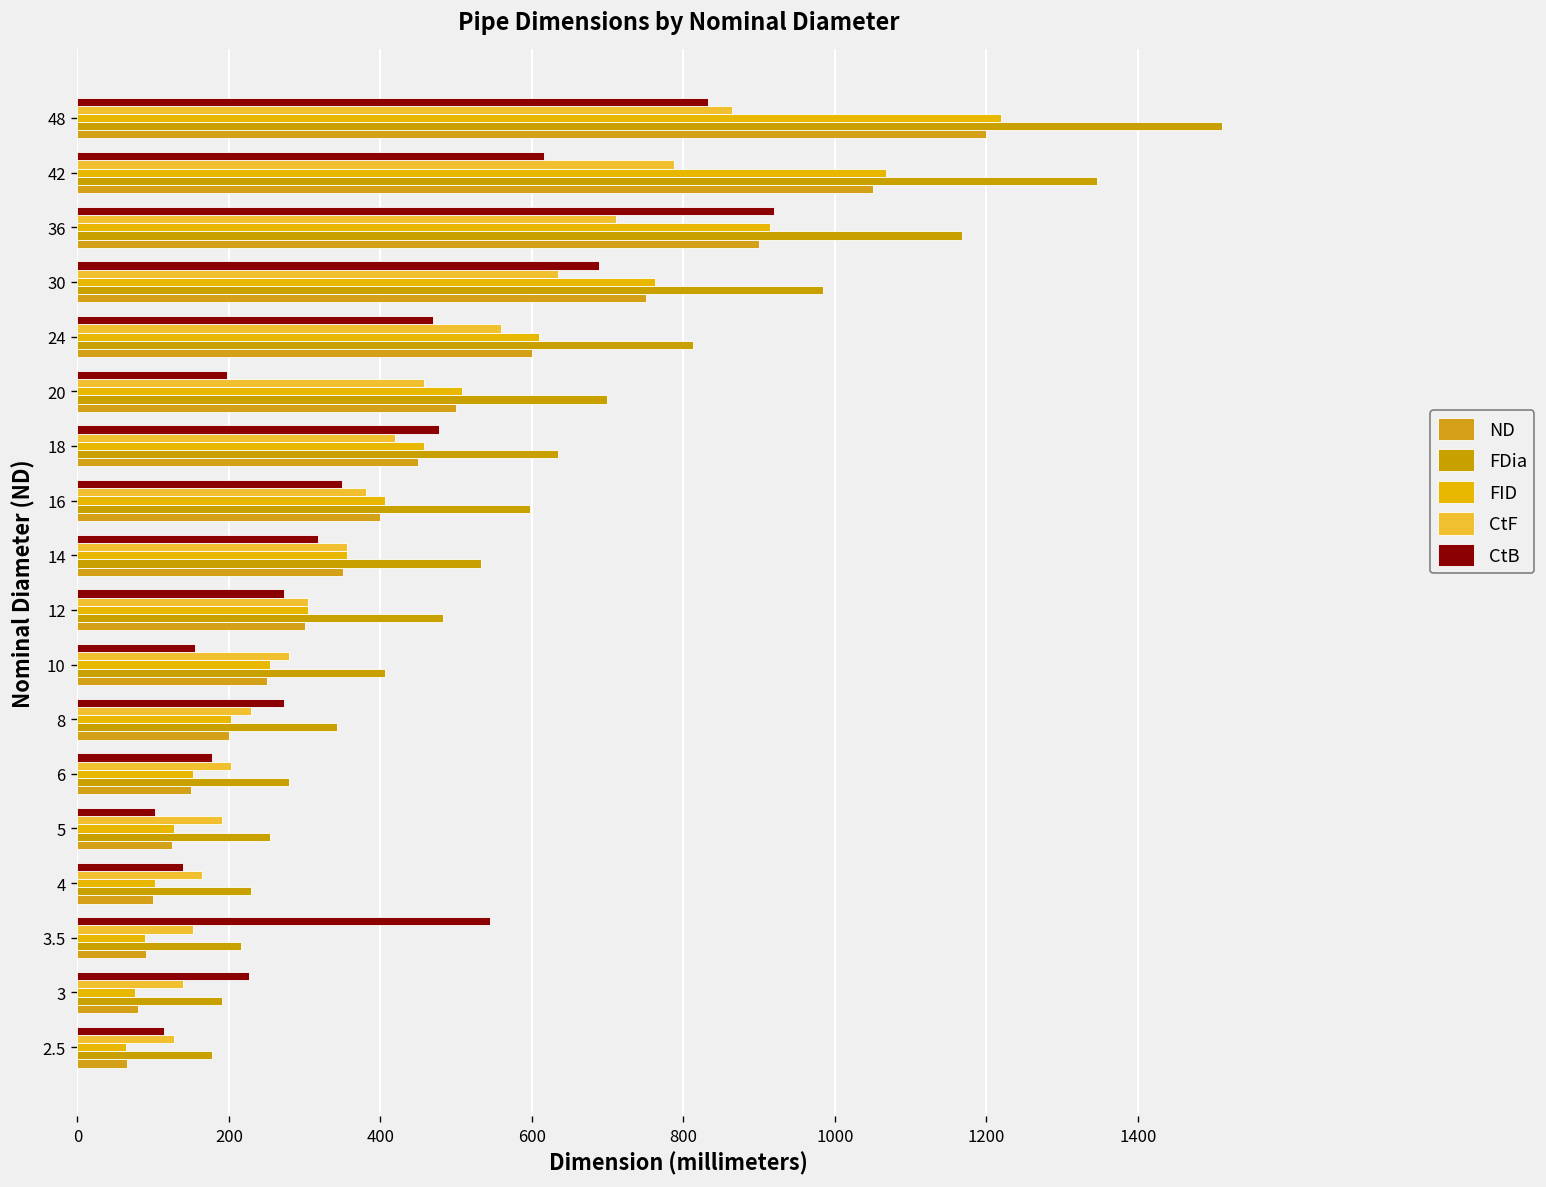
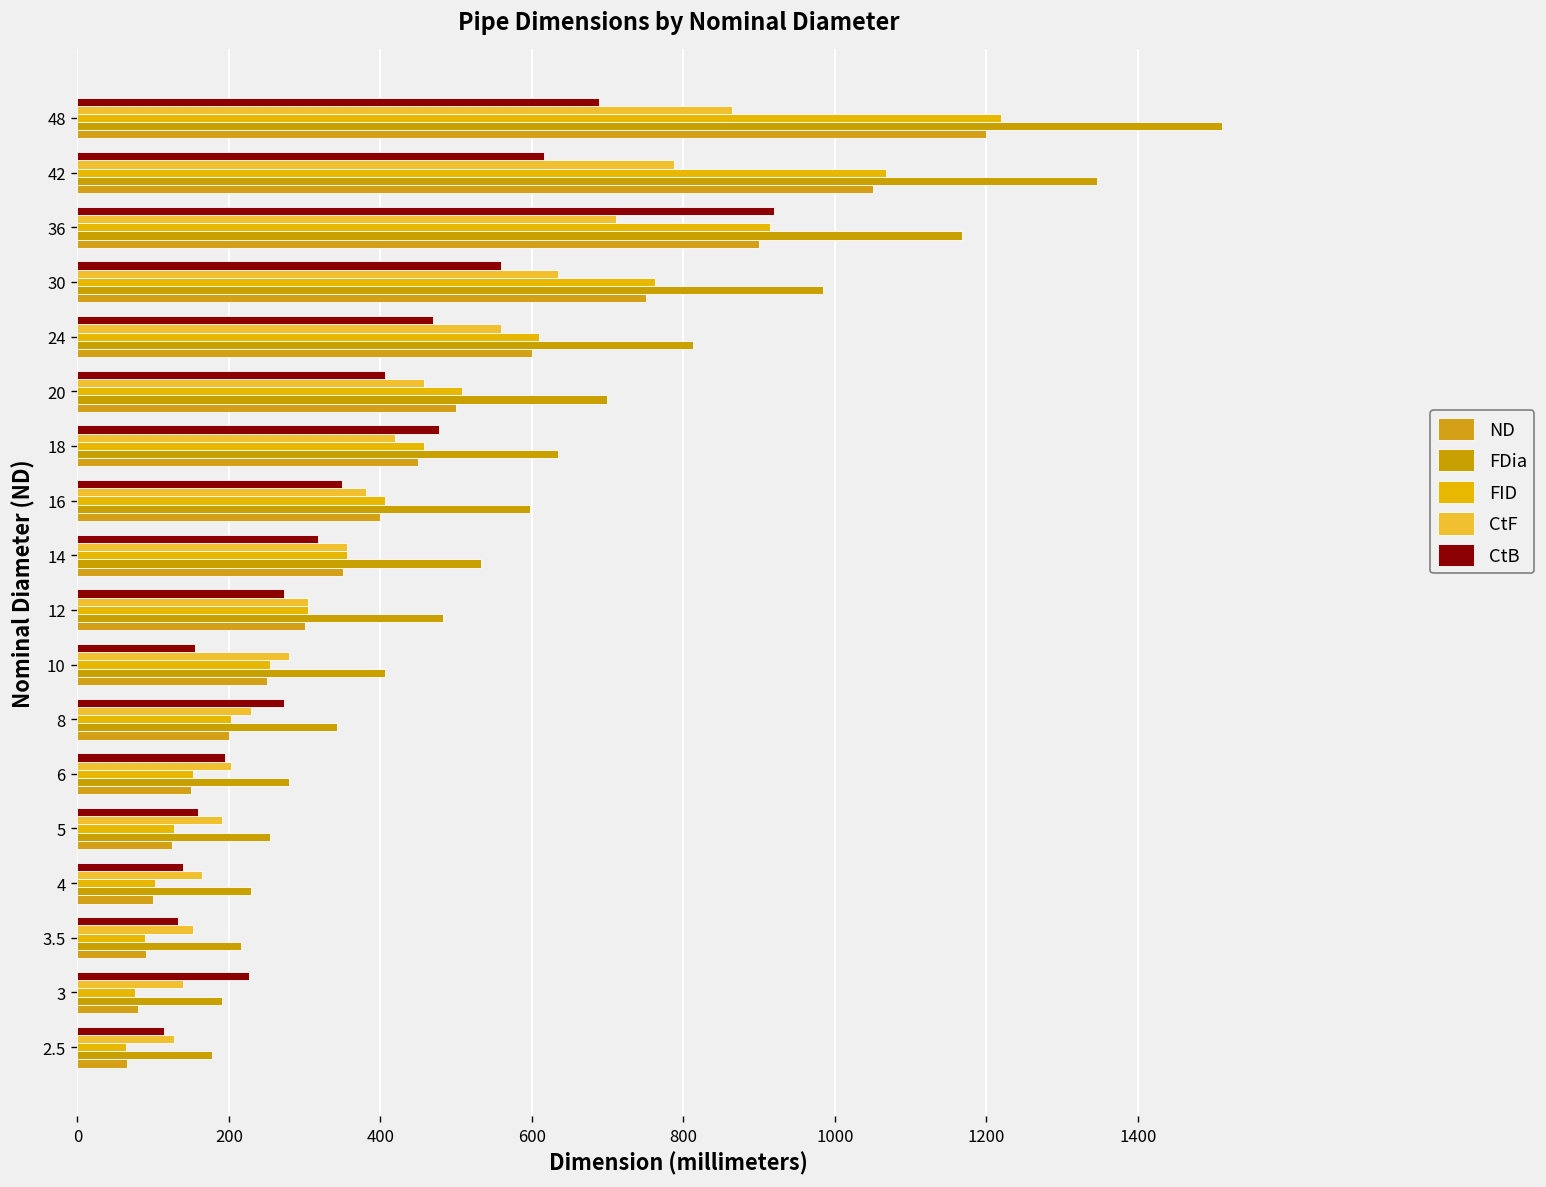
CtB, 48: 830 -> 690
CtB, 30: 690 -> 560
CtB, 20: 200 -> 410
CtB, 6: 180 -> 200
CtB, 5: 100 -> 160
CtB, 3.5: 550 -> 130
